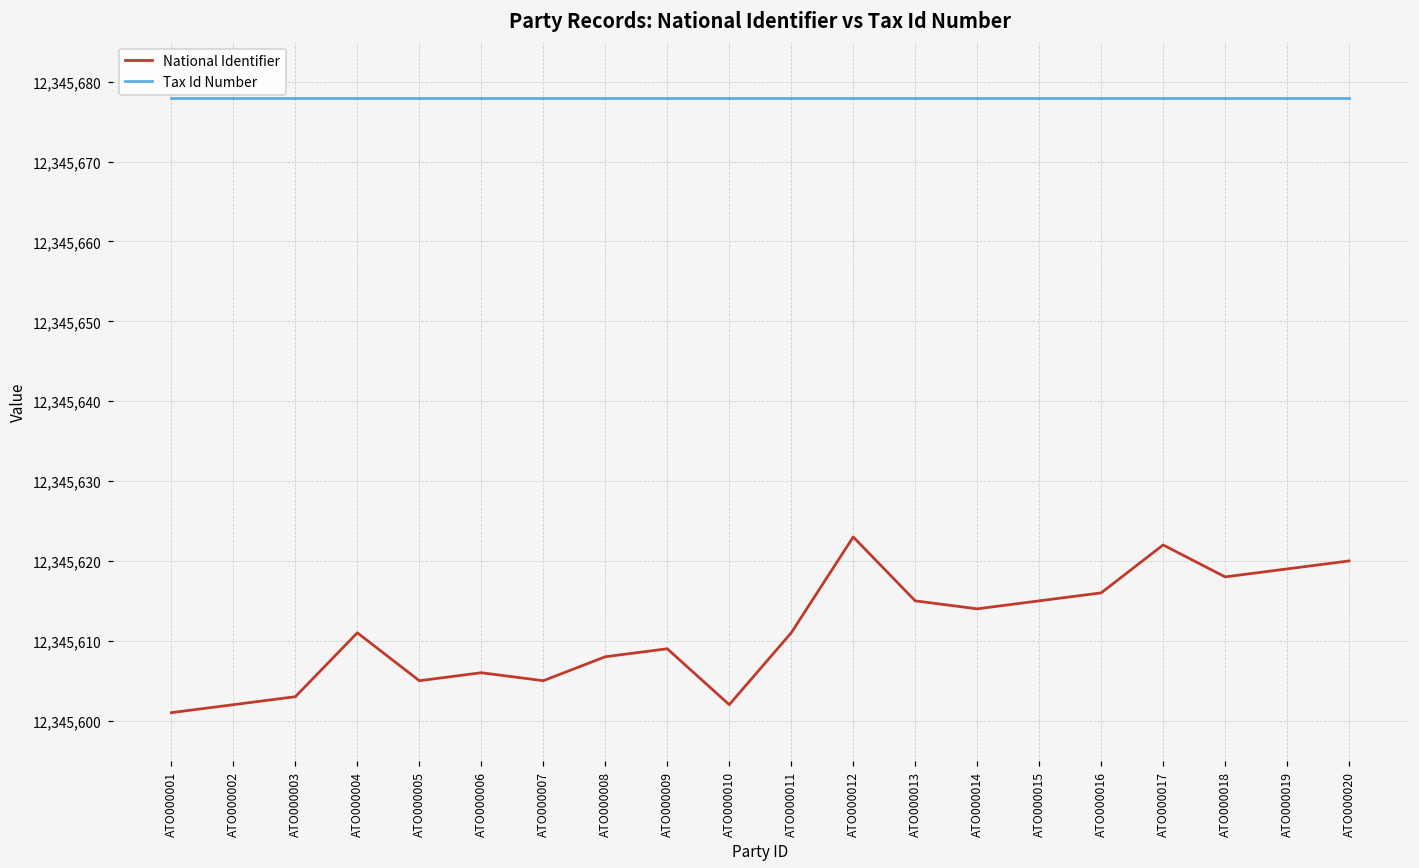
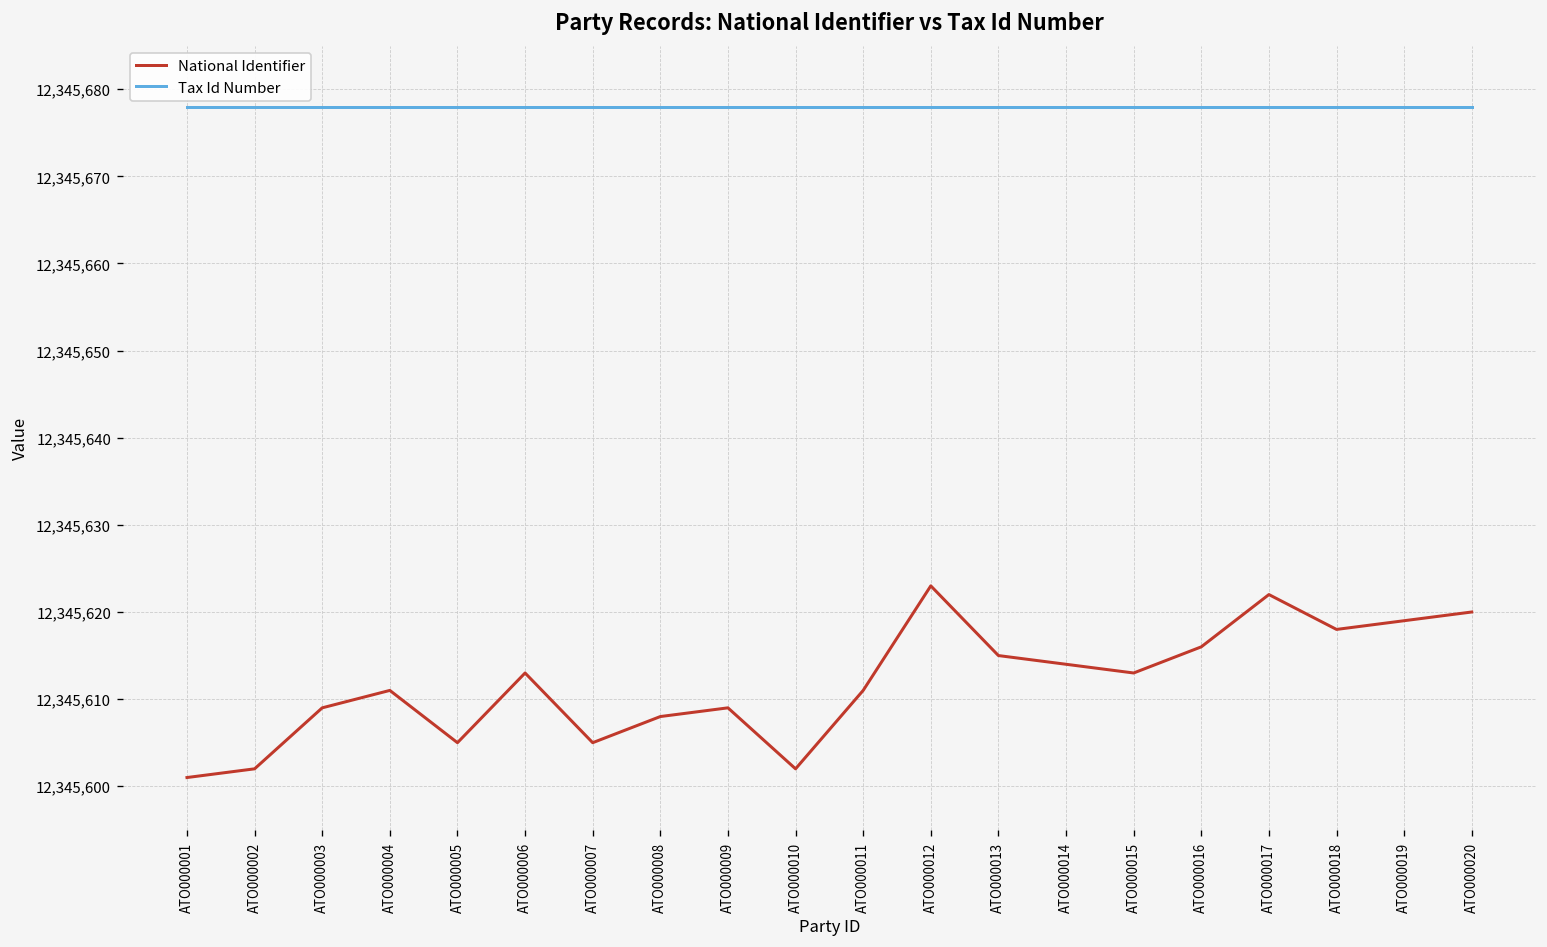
National Identifier, ATO000003: 12,345,603 -> 12,345,609
National Identifier, ATO000006: 12,345,606 -> 12,345,613
National Identifier, ATO000015: 12,345,615 -> 12,345,613
